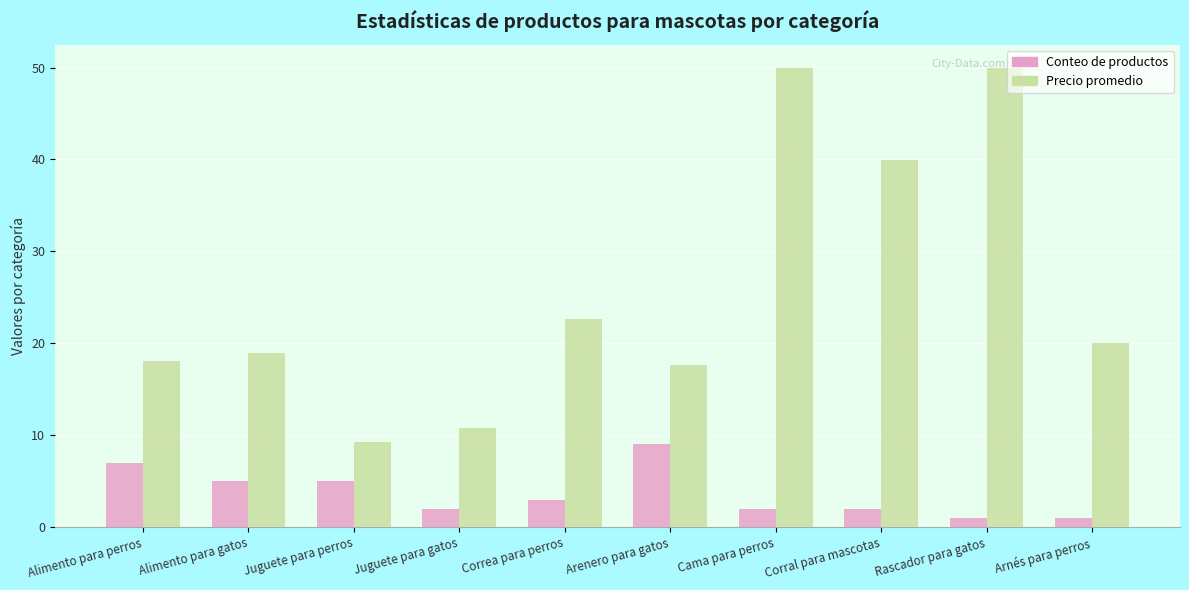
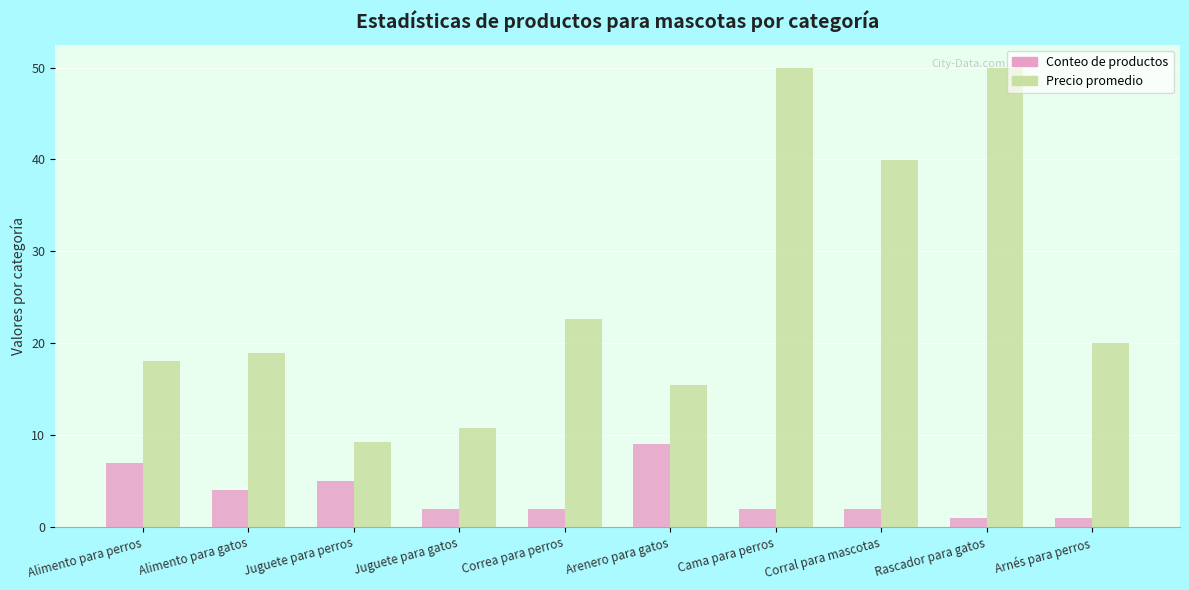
Conteo de productos, Alimento para gatos: 5 -> 4
Conteo de productos, Correa para perros: 3 -> 2
Precio promedio, Arenero para gatos: 18 -> 15
